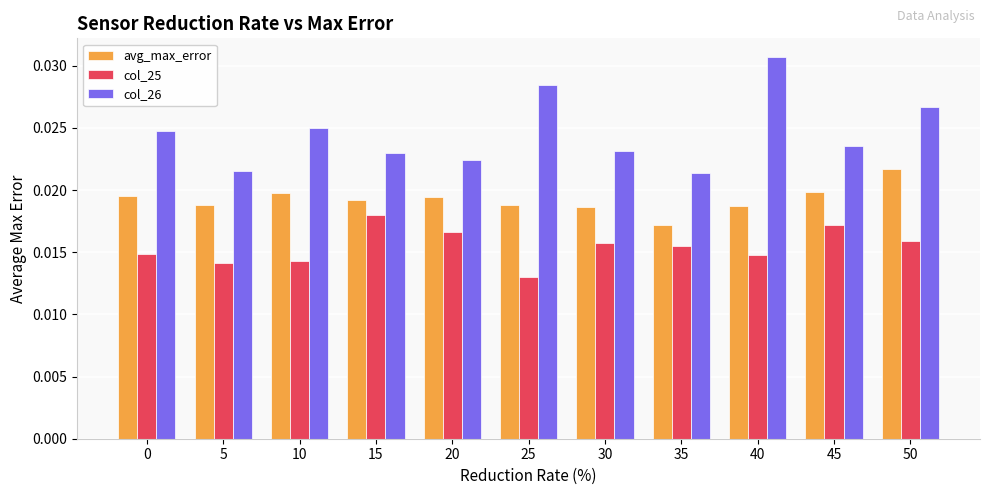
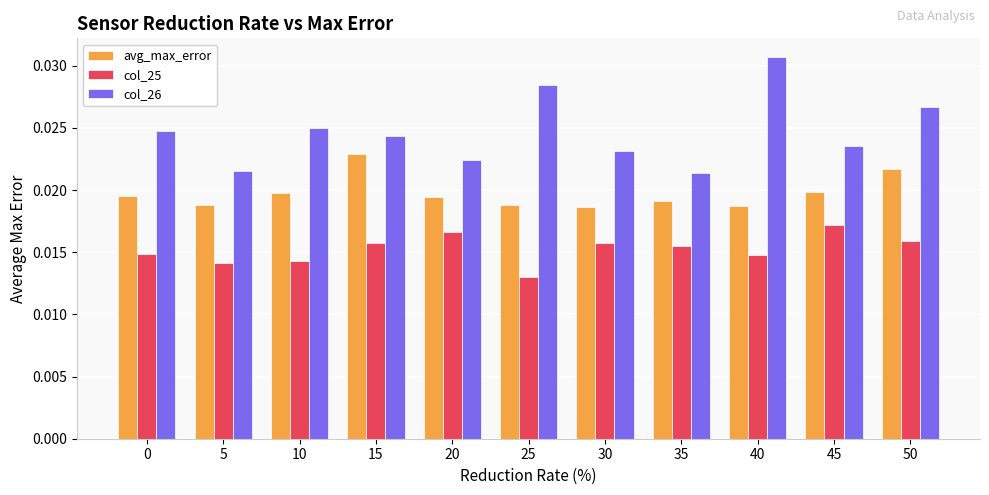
avg_max_error, 15: 0.0192 -> 0.0229
col_25, 15: 0.0180 -> 0.0158
col_26, 15: 0.0230 -> 0.0243
avg_max_error, 35: 0.0172 -> 0.0191
